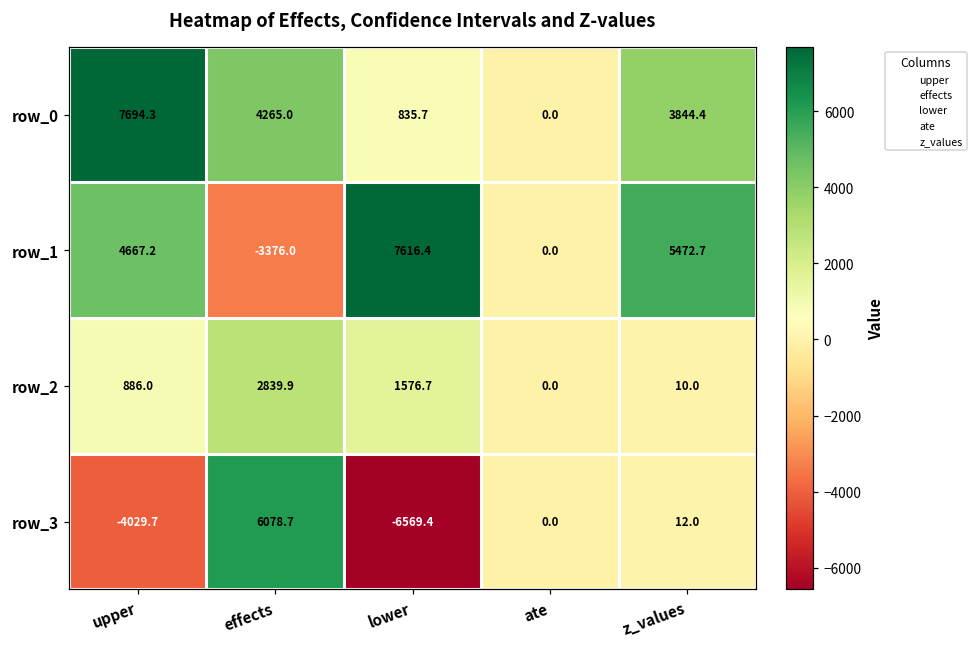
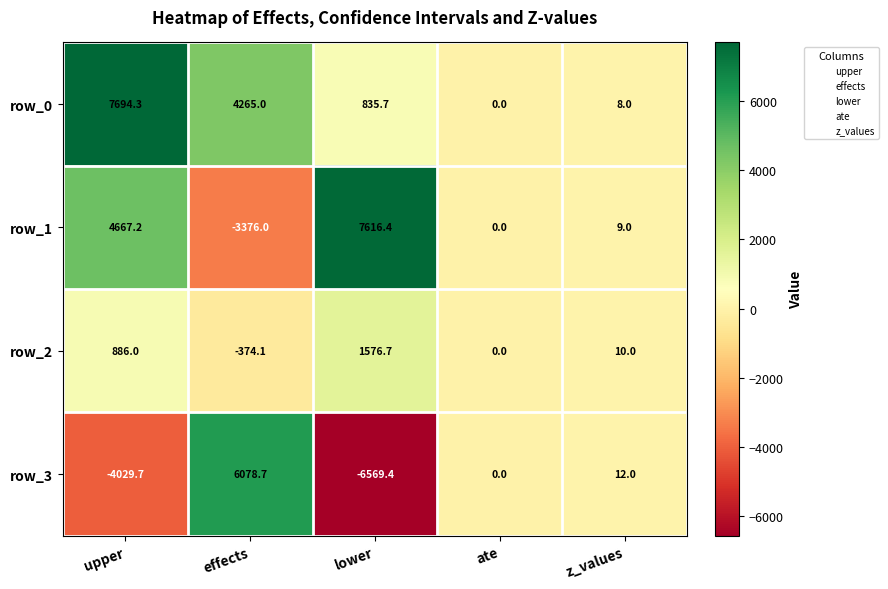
row_0, z_values: 3844.4 -> 8.0
row_1, z_values: 5472.7 -> 9.0
row_2, effects: 2839.9 -> -374.1
